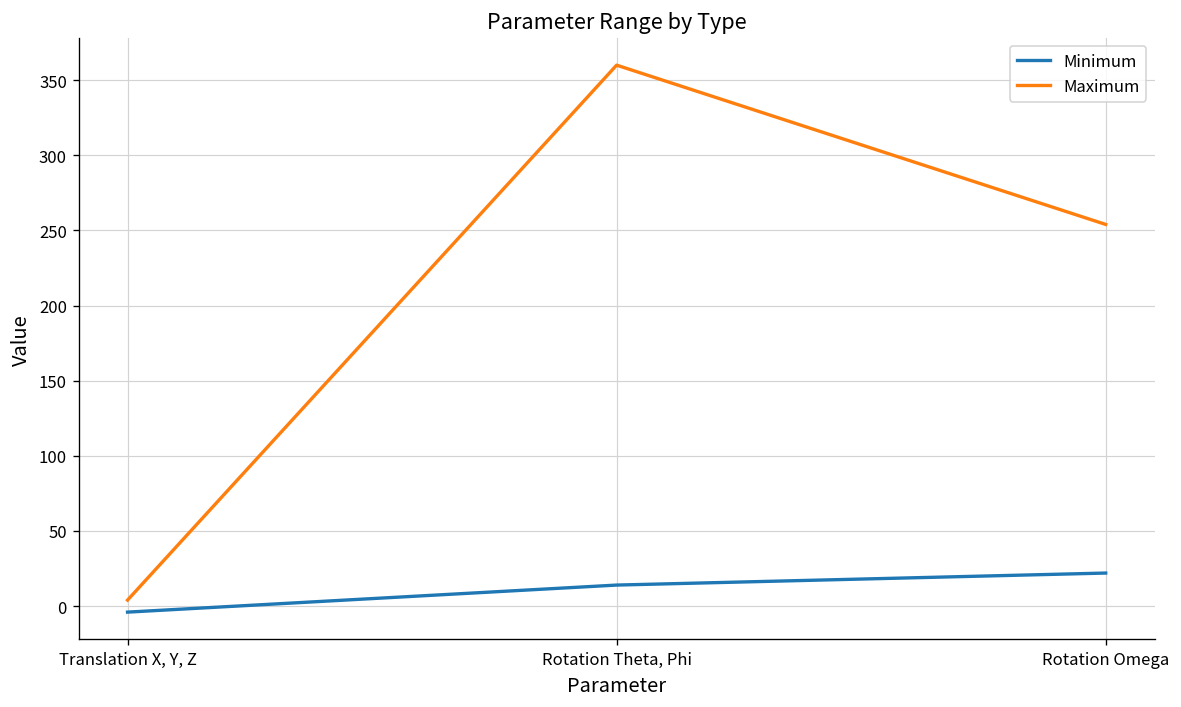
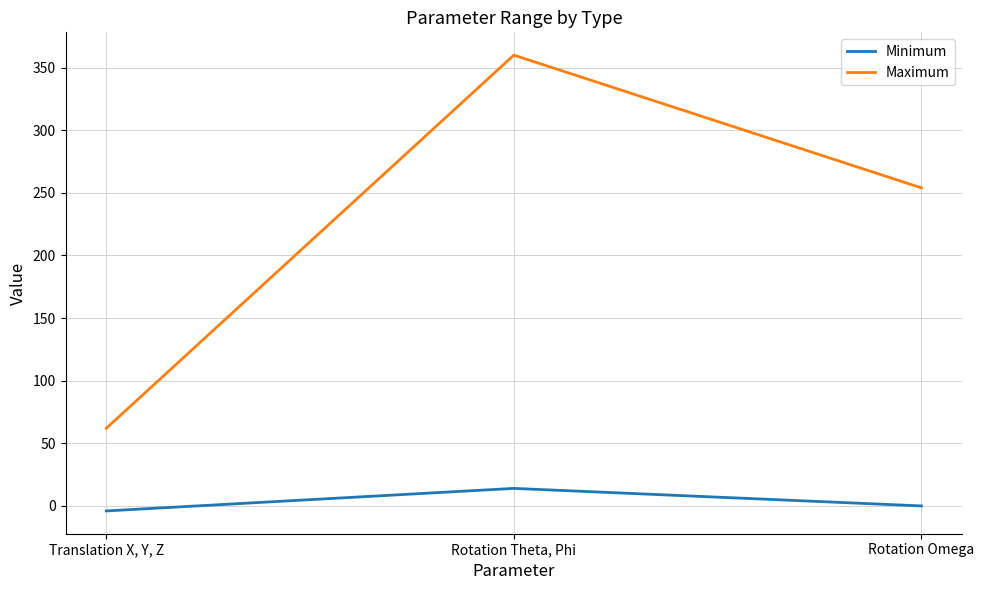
Maximum, Translation X, Y, Z: 4 -> 62
Minimum, Rotation Omega: 22 -> 0
